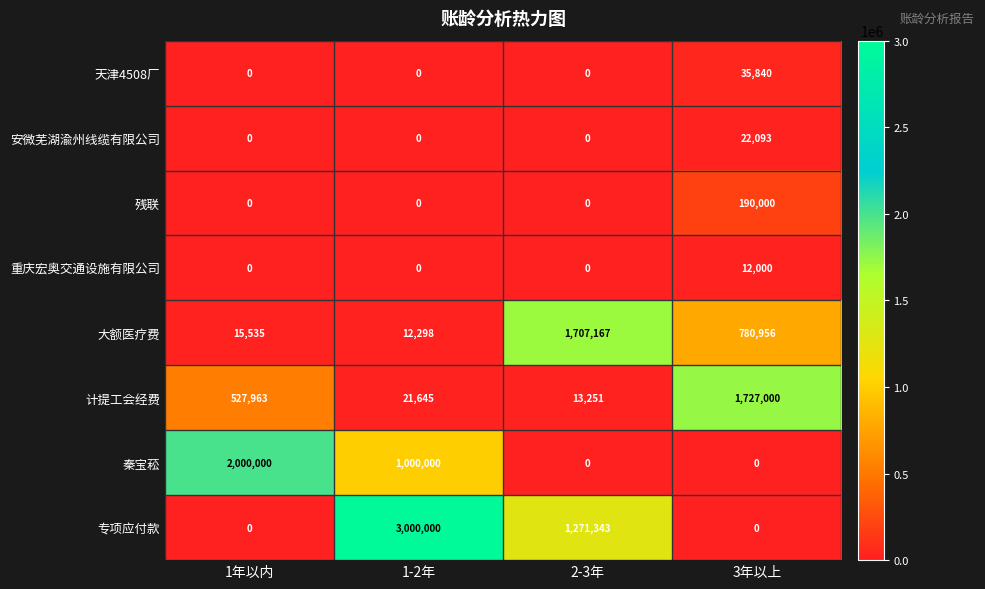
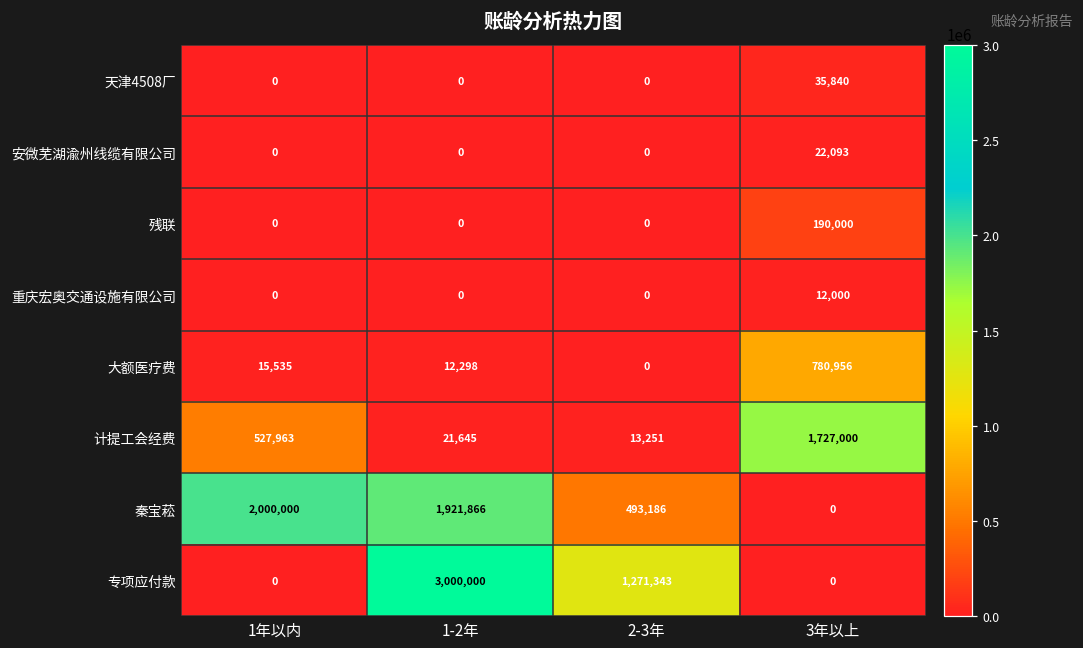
大额医疗费, 2-3年: 1,707,167 -> 0
秦宝菘, 1-2年: 1,000,000 -> 1,921,866
秦宝菘, 2-3年: 0 -> 493,186
